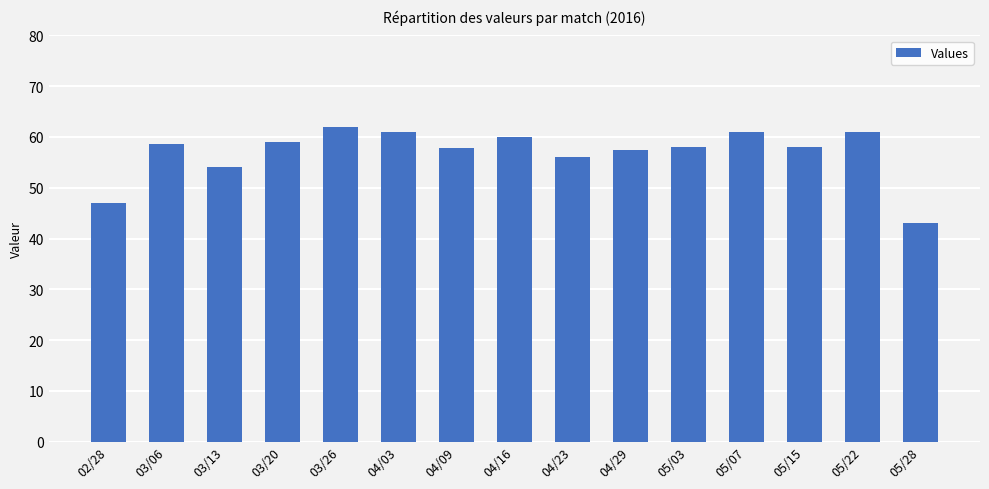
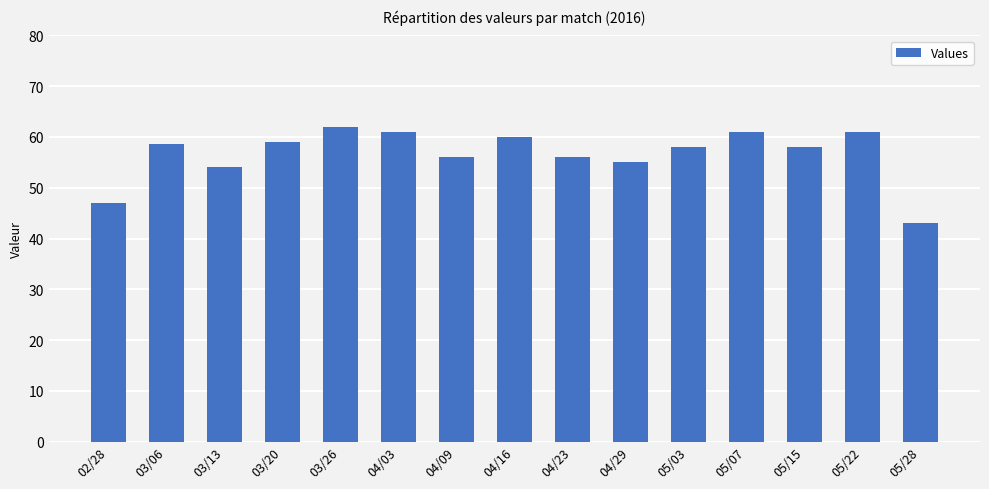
04/09: 58 -> 56
04/29: 57 -> 55
